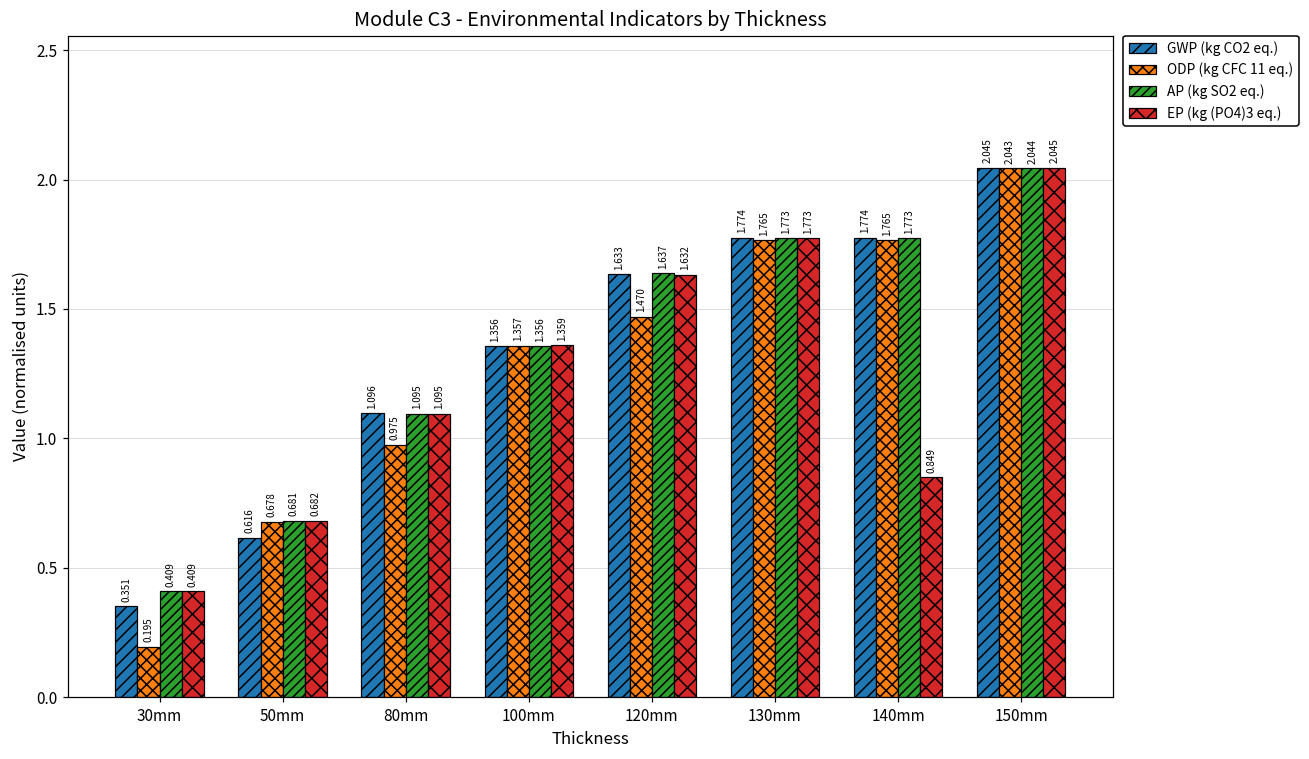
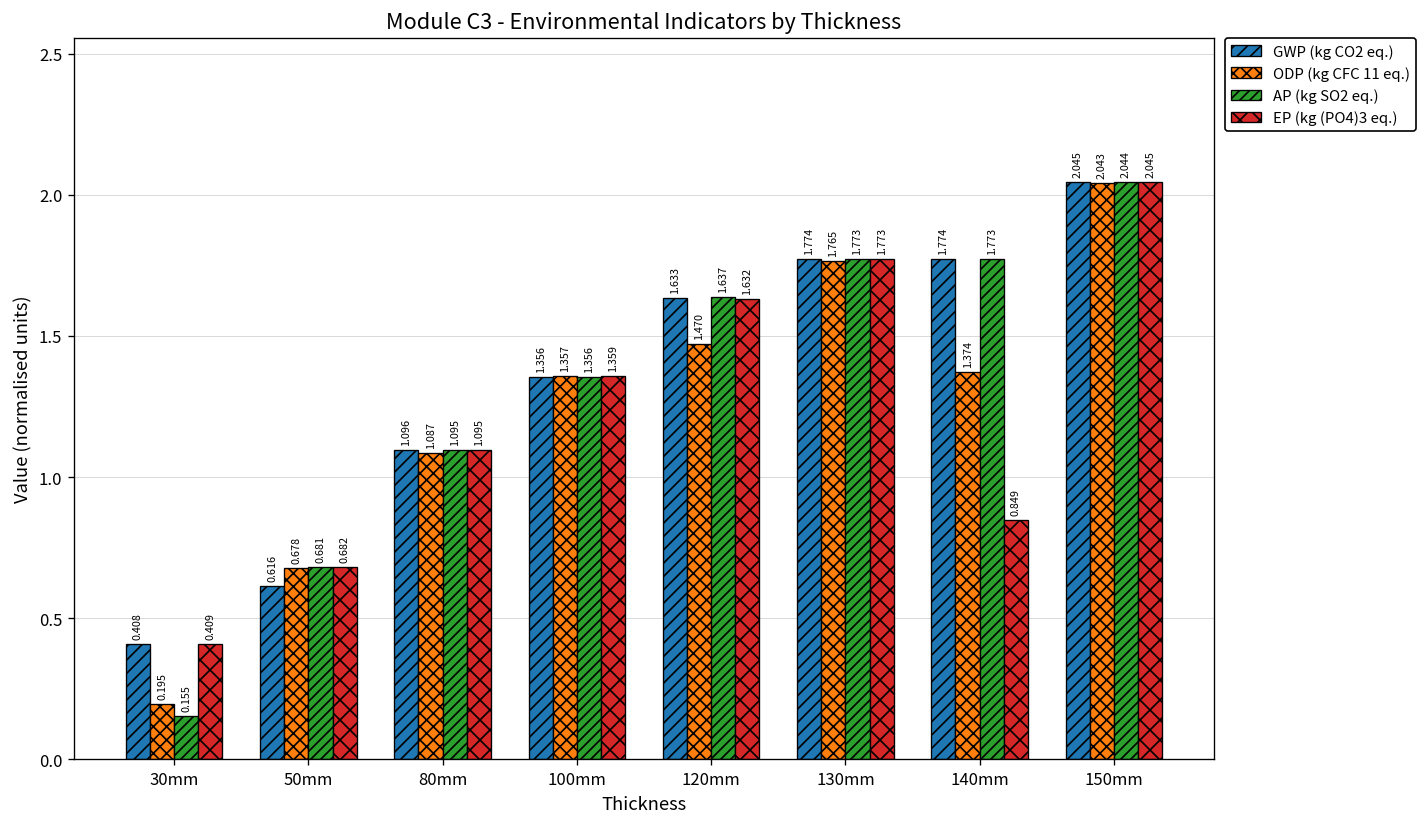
GWP (kg CO2 eq.), 30mm: 0.351 -> 0.408
AP (kg SO2 eq.), 30mm: 0.409 -> 0.155
ODP (kg CFC 11 eq.), 80mm: 0.975 -> 1.087
ODP (kg CFC 11 eq.), 140mm: 1.765 -> 1.374
